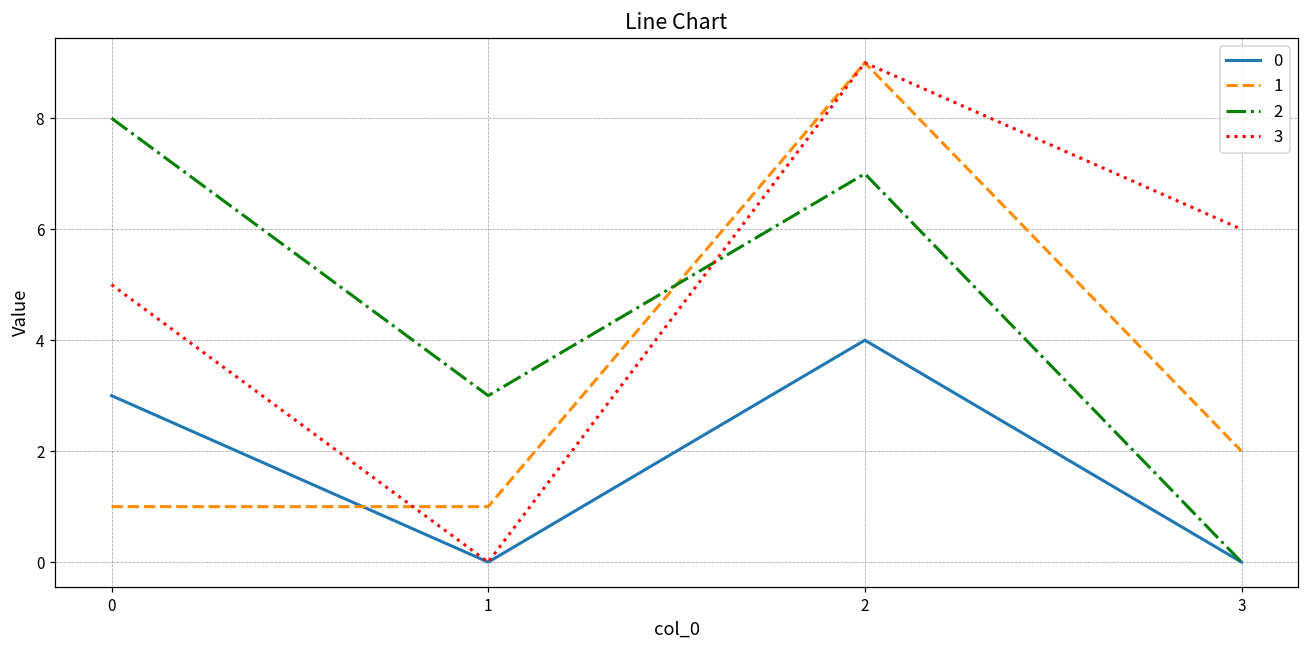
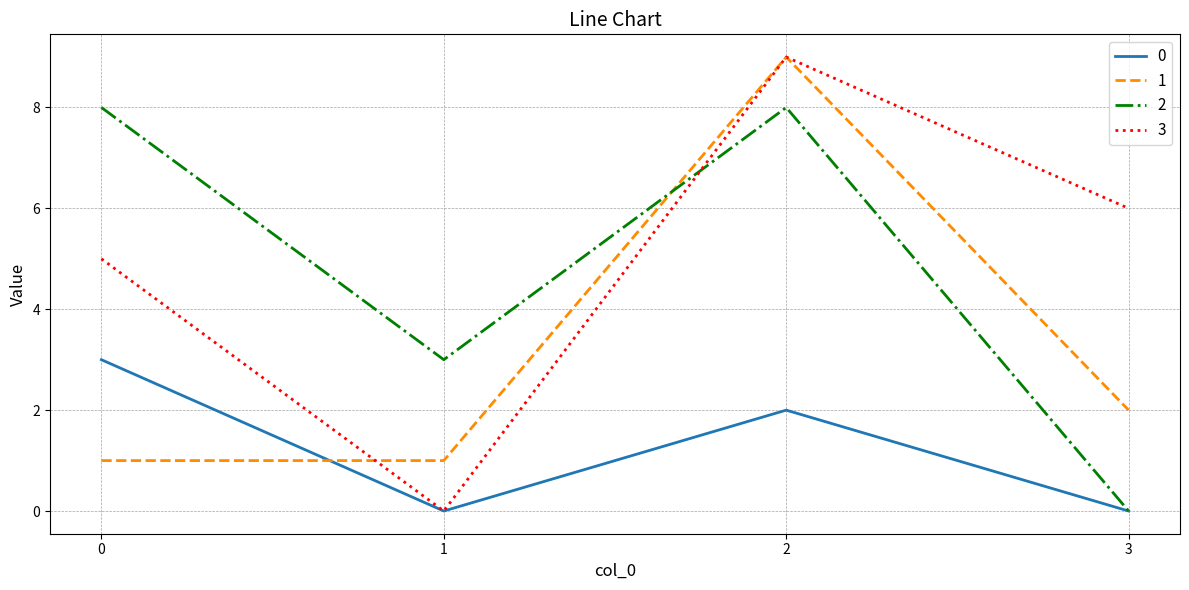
0, 2: 4 -> 2
2, 2: 7 -> 8
